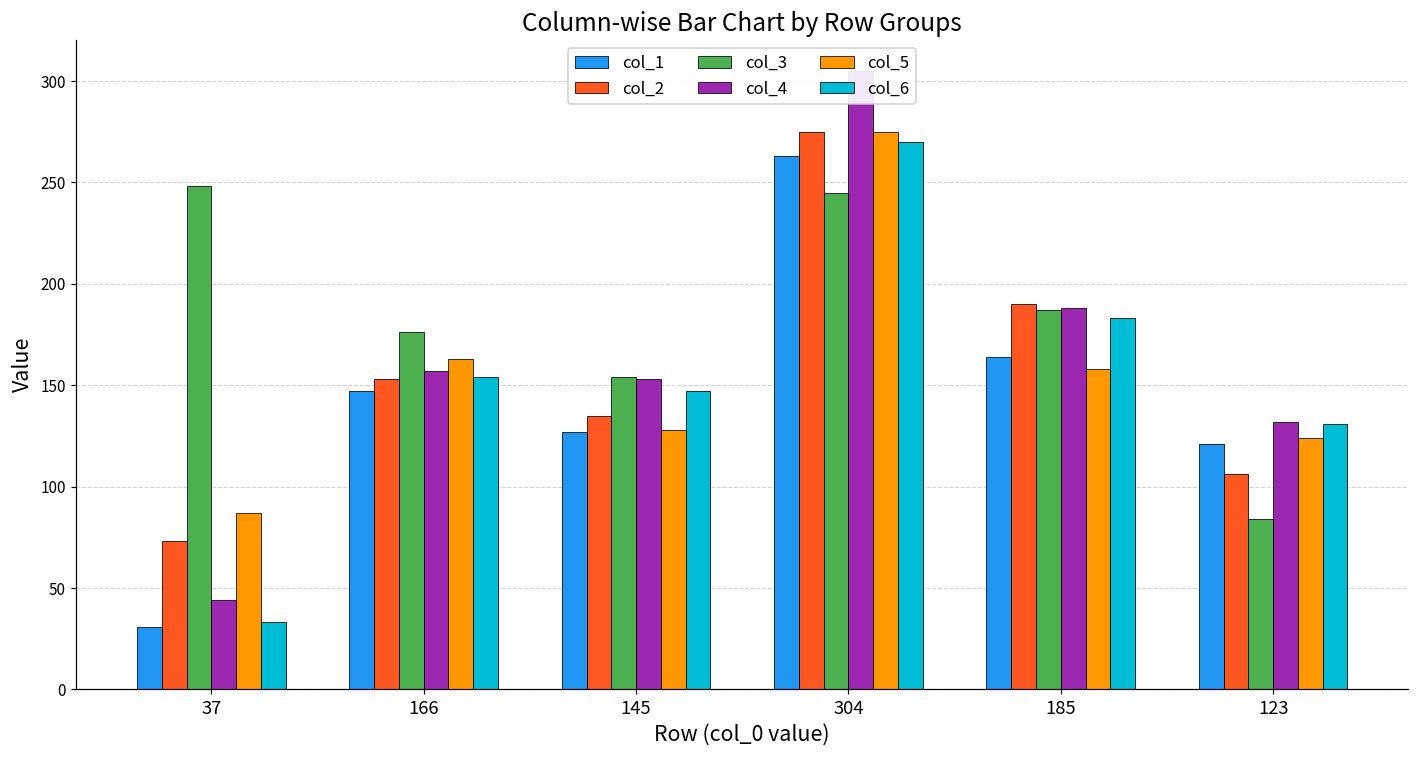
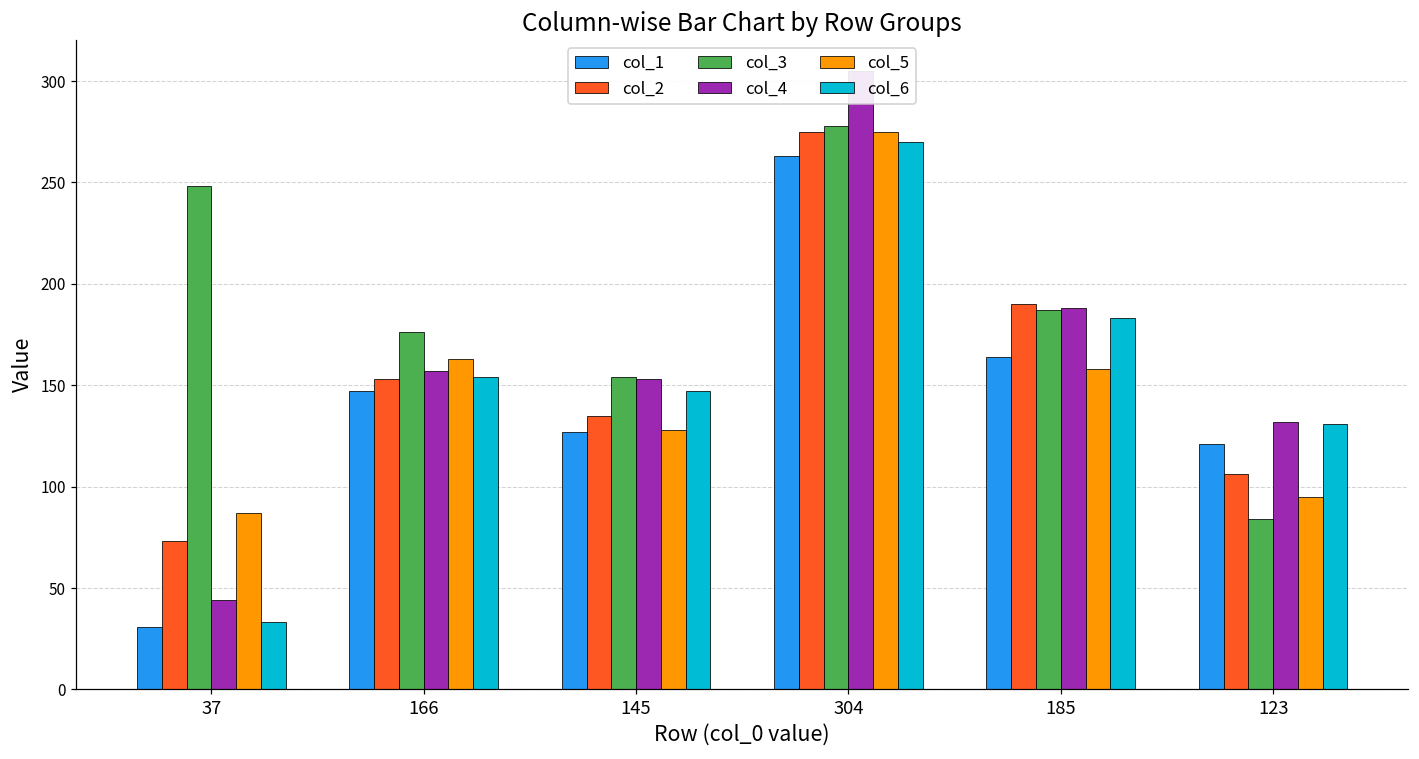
col_3, 304: 245 -> 278
col_5, 123: 124 -> 95
